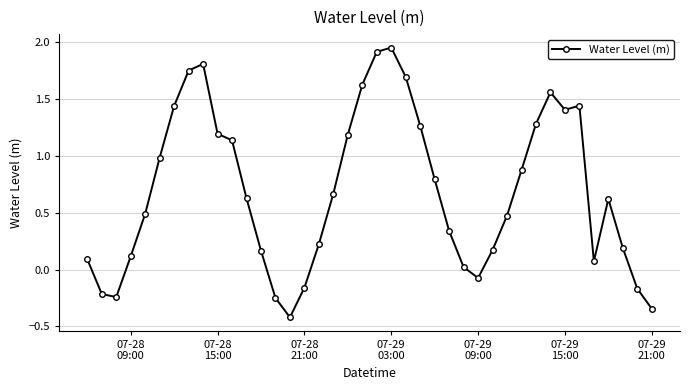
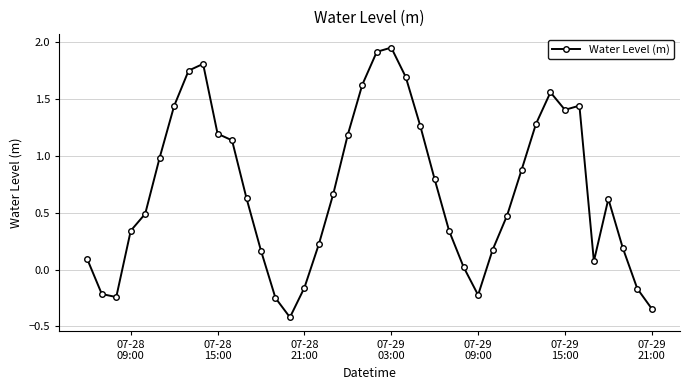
07-28 09:00: 0.12 -> 0.34
07-29 09:00: -0.07 -> -0.22
